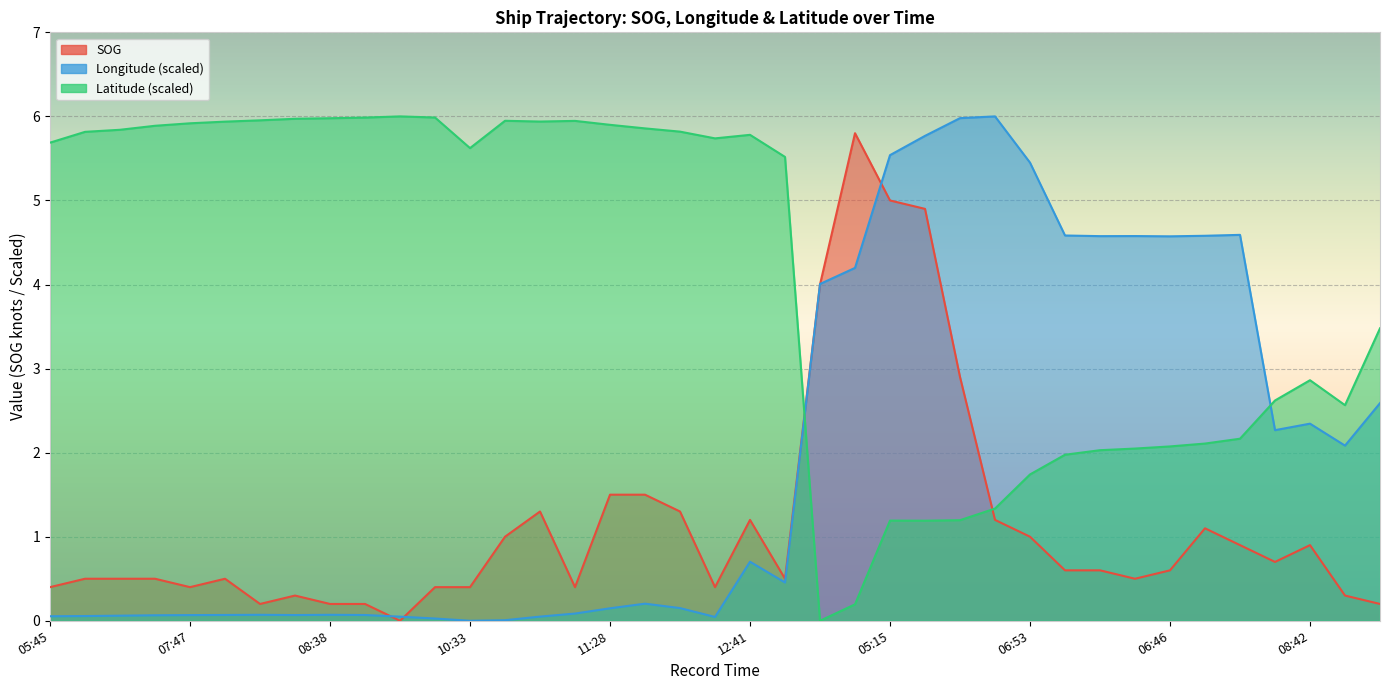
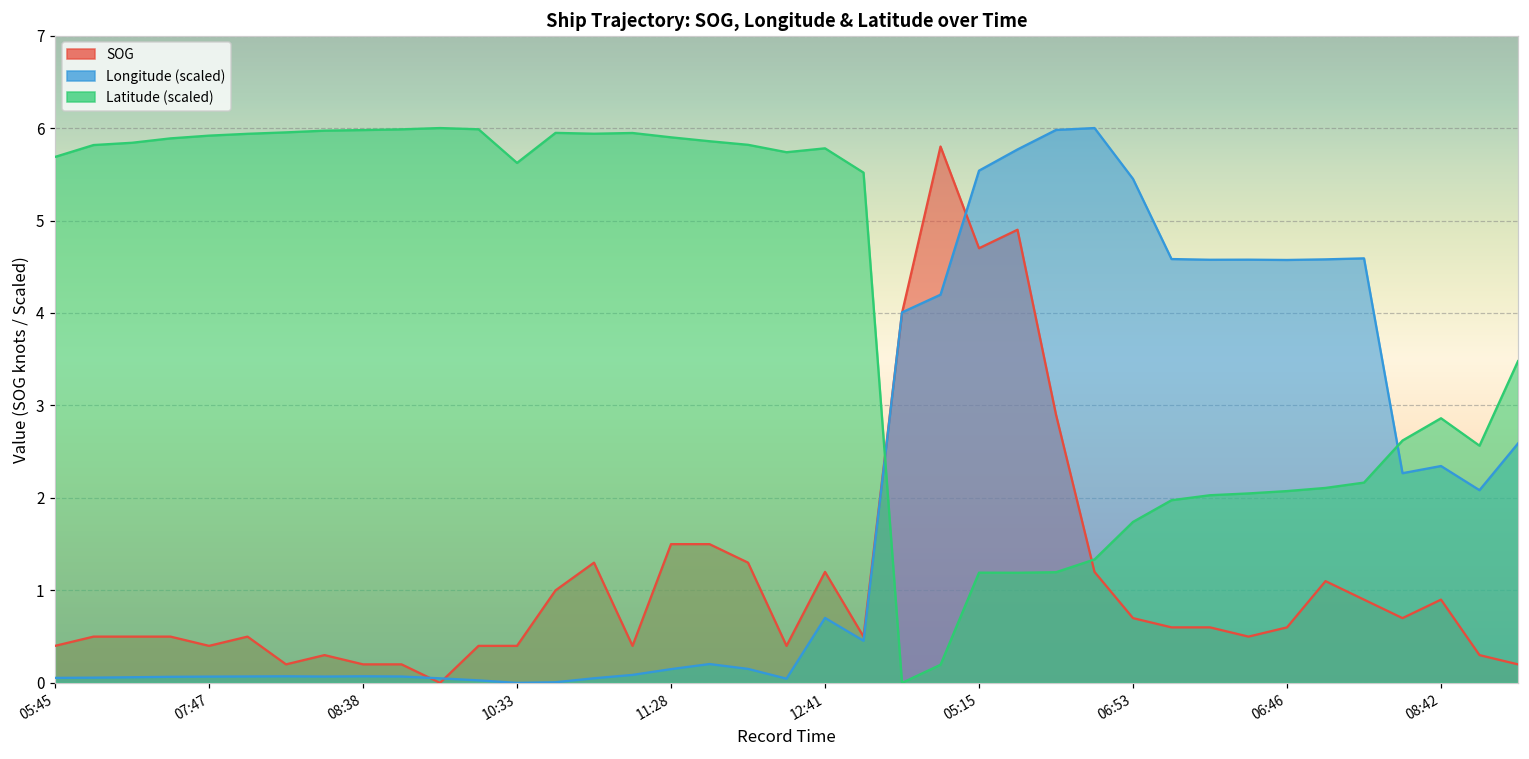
SOG, 05:15: 5.0 -> 4.7
SOG, 06:53: 1.0 -> 0.7
